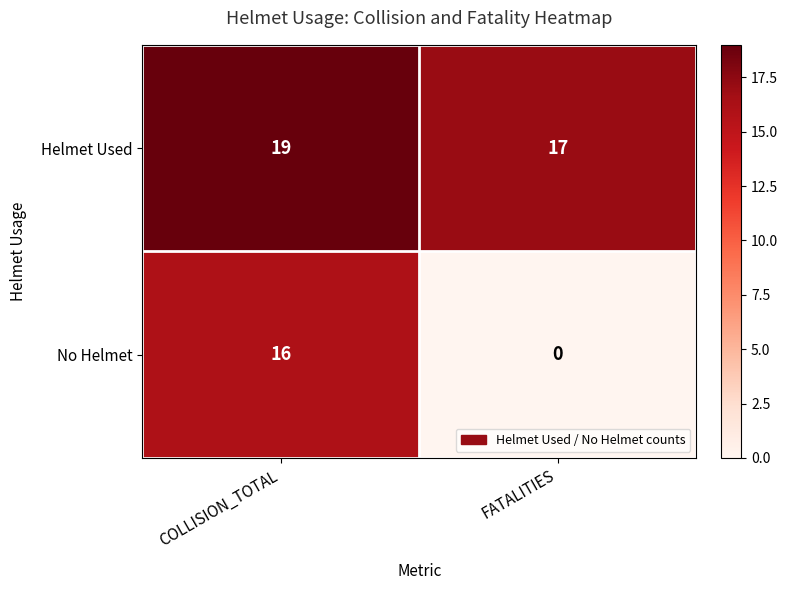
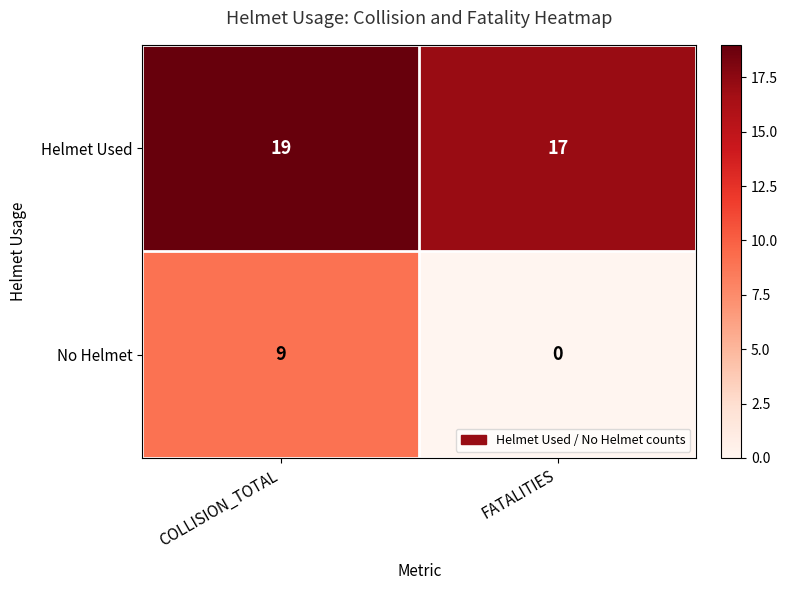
No Helmet, COLLISION_TOTAL: 16 -> 9
